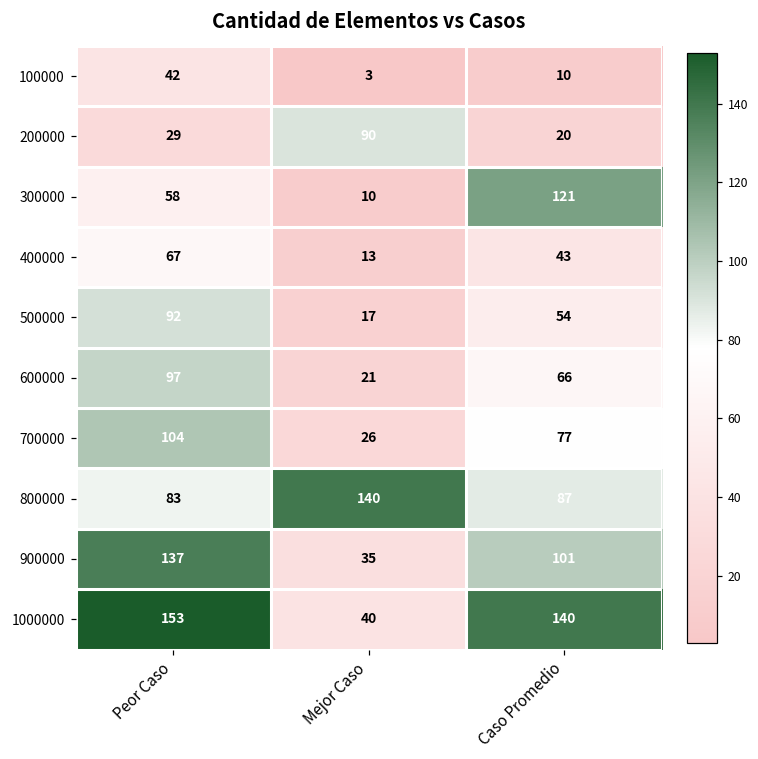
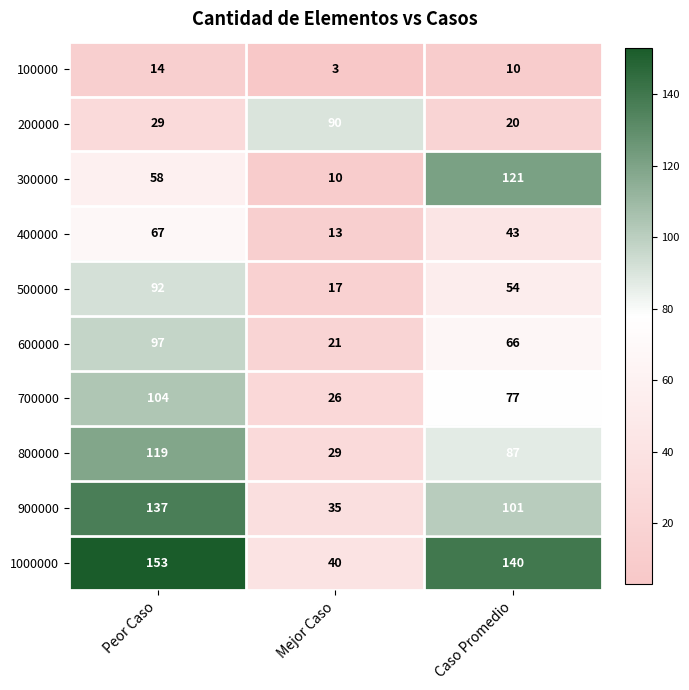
100000, Peor Caso: 42 -> 14
800000, Peor Caso: 83 -> 119
800000, Mejor Caso: 140 -> 29
